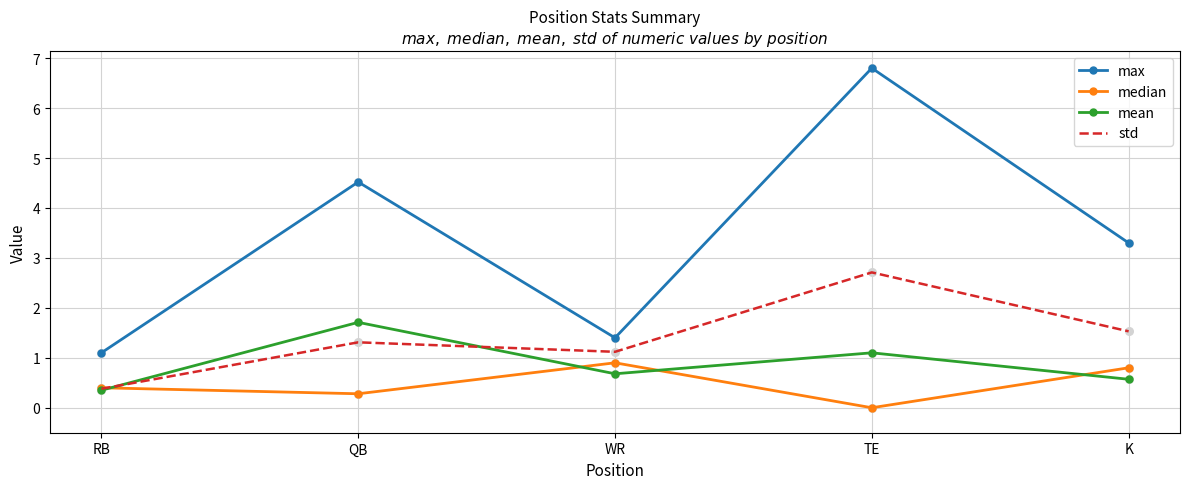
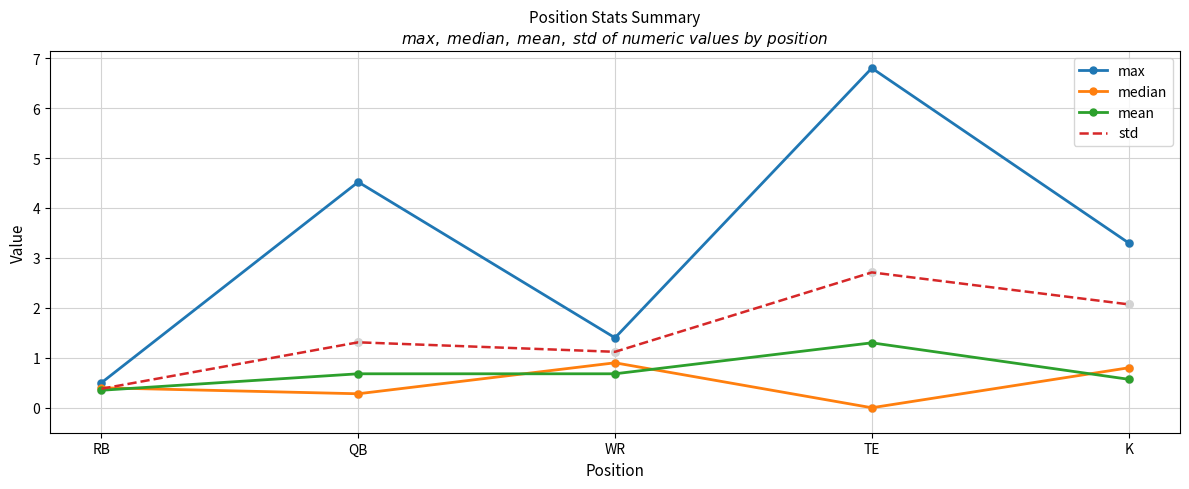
max, RB: 1.1 -> 0.5
mean, QB: 1.7 -> 0.7
mean, TE: 1.1 -> 1.3
std, K: 1.5 -> 2.1
